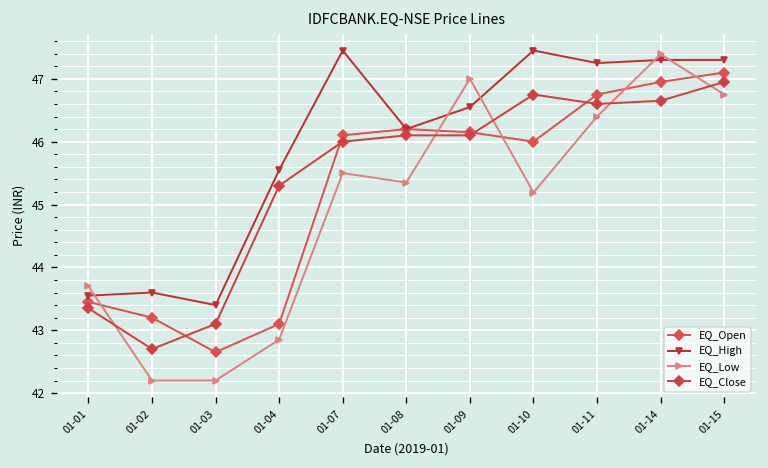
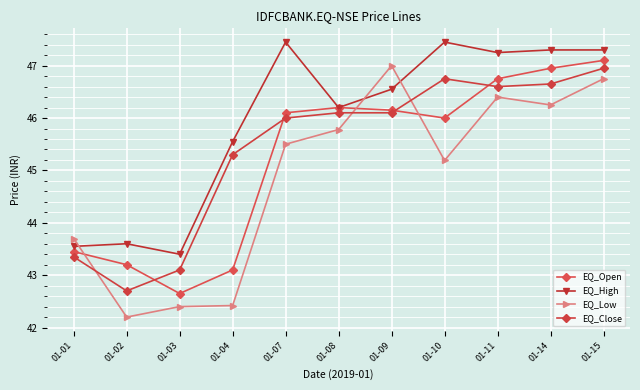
EQ_Low, 01-03: 42.2 -> 42.4
EQ_Low, 01-04: 42.9 -> 42.4
EQ_Low, 01-08: 45.4 -> 45.8
EQ_Low, 01-14: 47.4 -> 46.3
